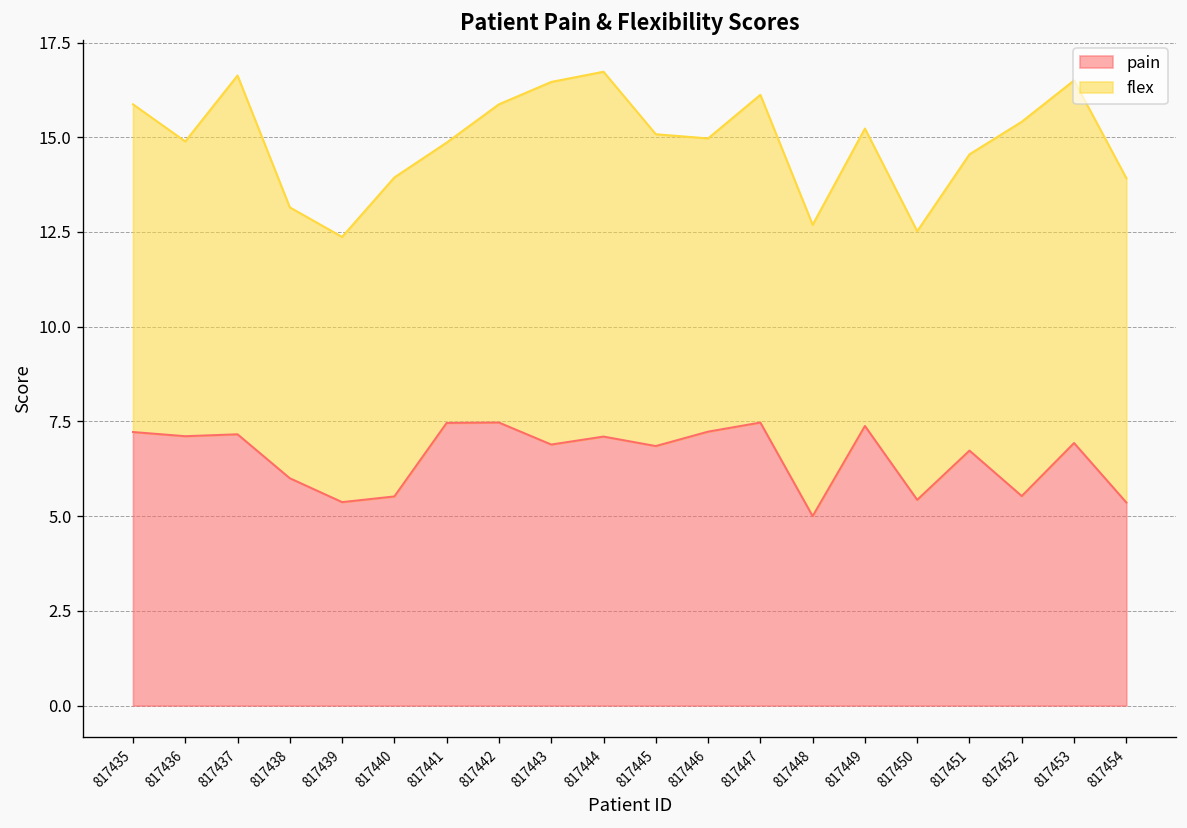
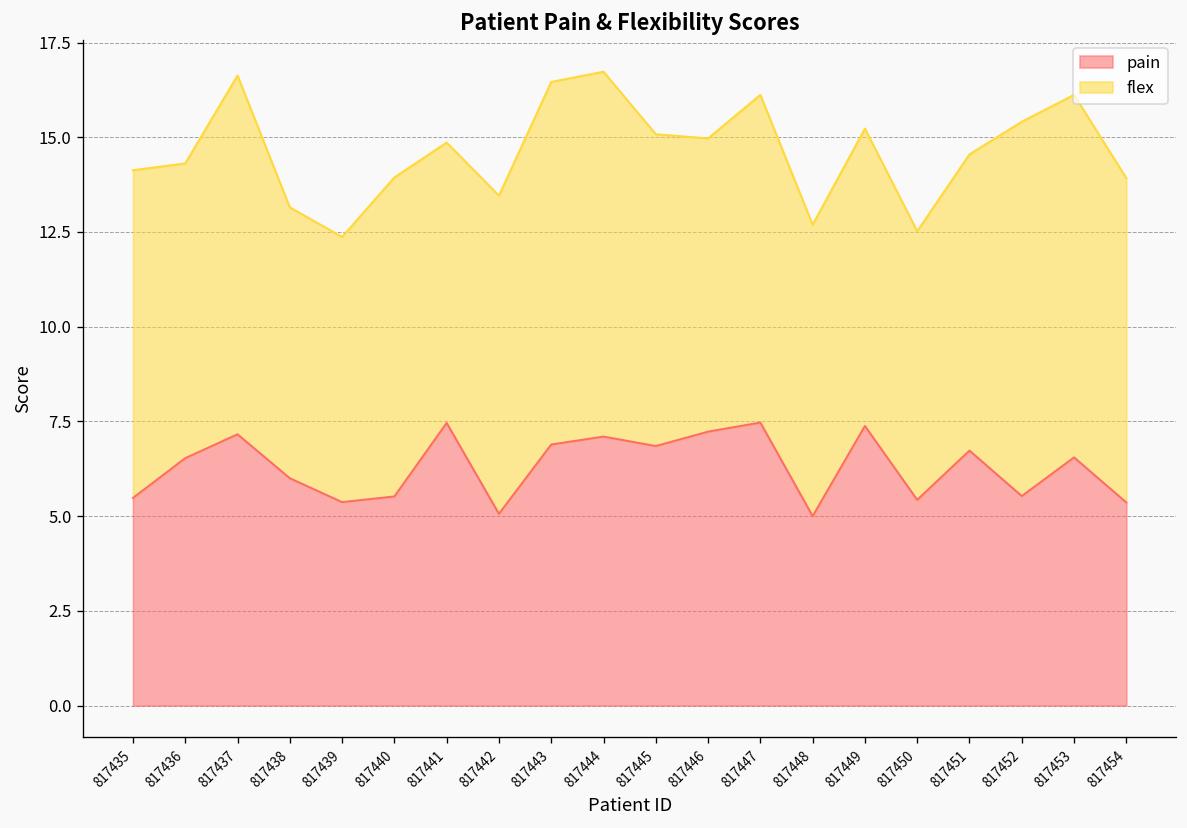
pain, 817435: 7.2 -> 5.5
pain, 817436: 7.1 -> 6.5
pain, 817442: 7.5 -> 5.1
pain, 817453: 6.9 -> 6.6
